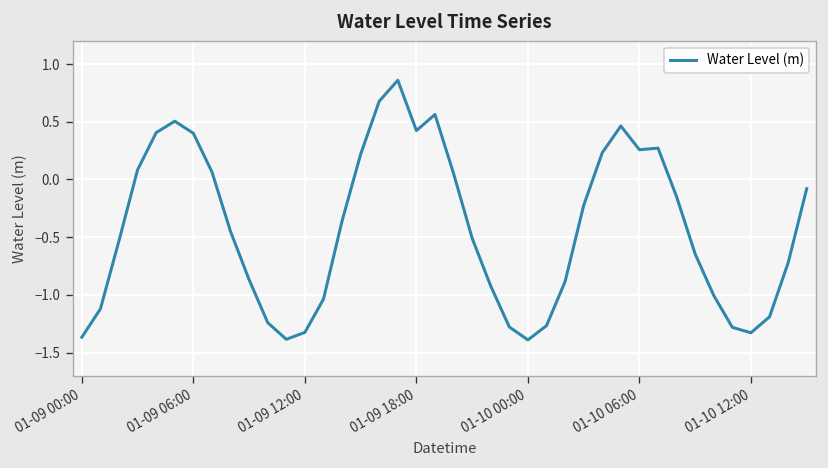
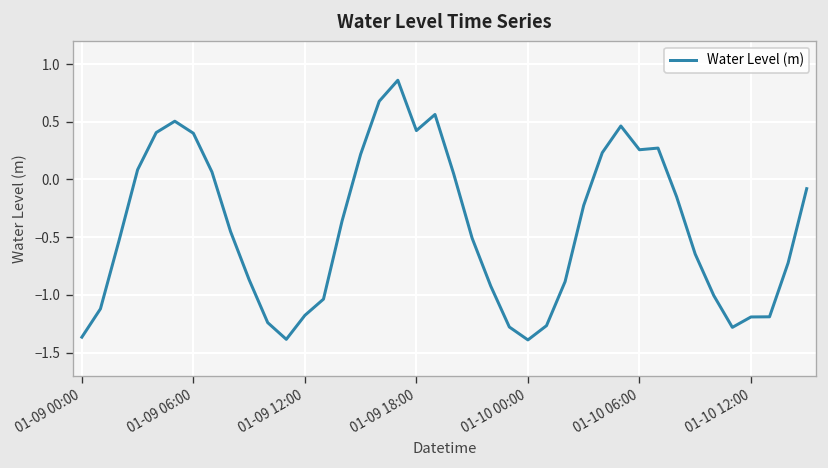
01-09 12:00: -1.3 -> -1.2
01-10 12:00: -1.3 -> -1.2
